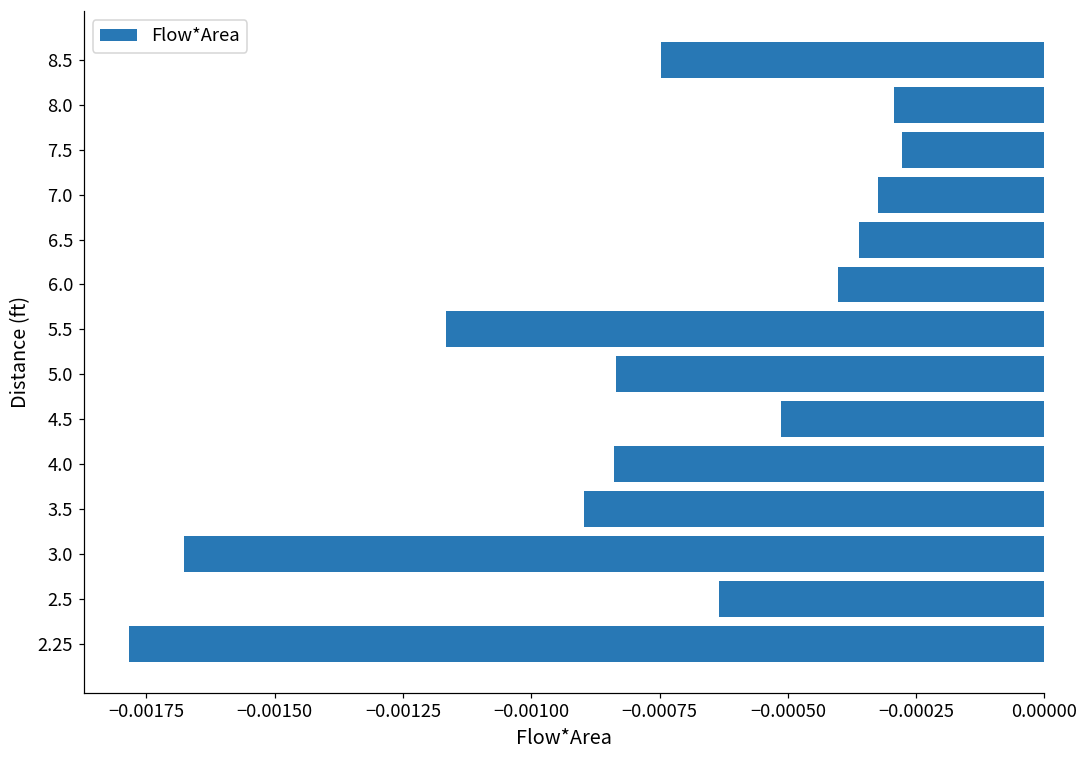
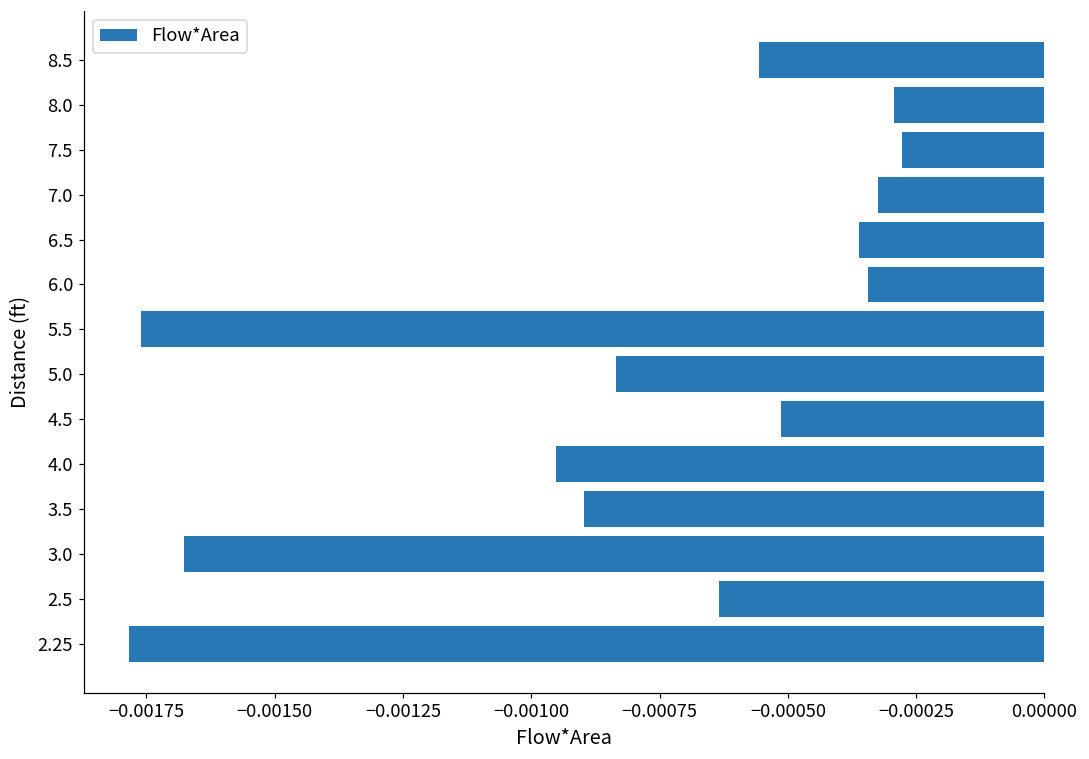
8.5: -0.00075 -> -0.00056
6.0: -0.00040 -> -0.00034
5.5: -0.00117 -> -0.00176
4.0: -0.00084 -> -0.00095
